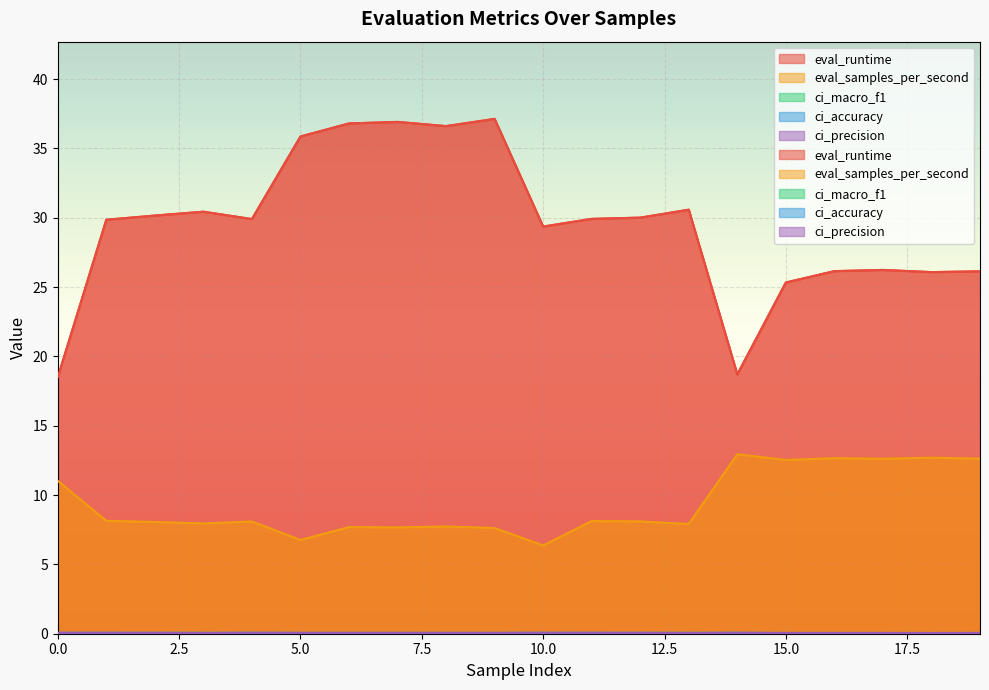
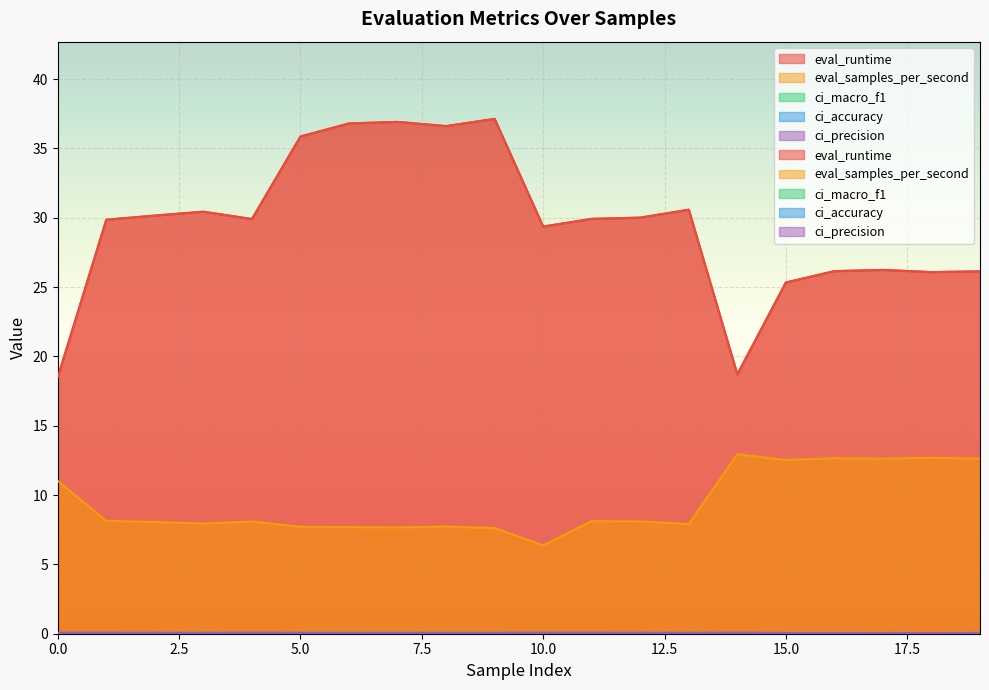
eval_samples_per_second, 5.0: 6.8 -> 7.7
